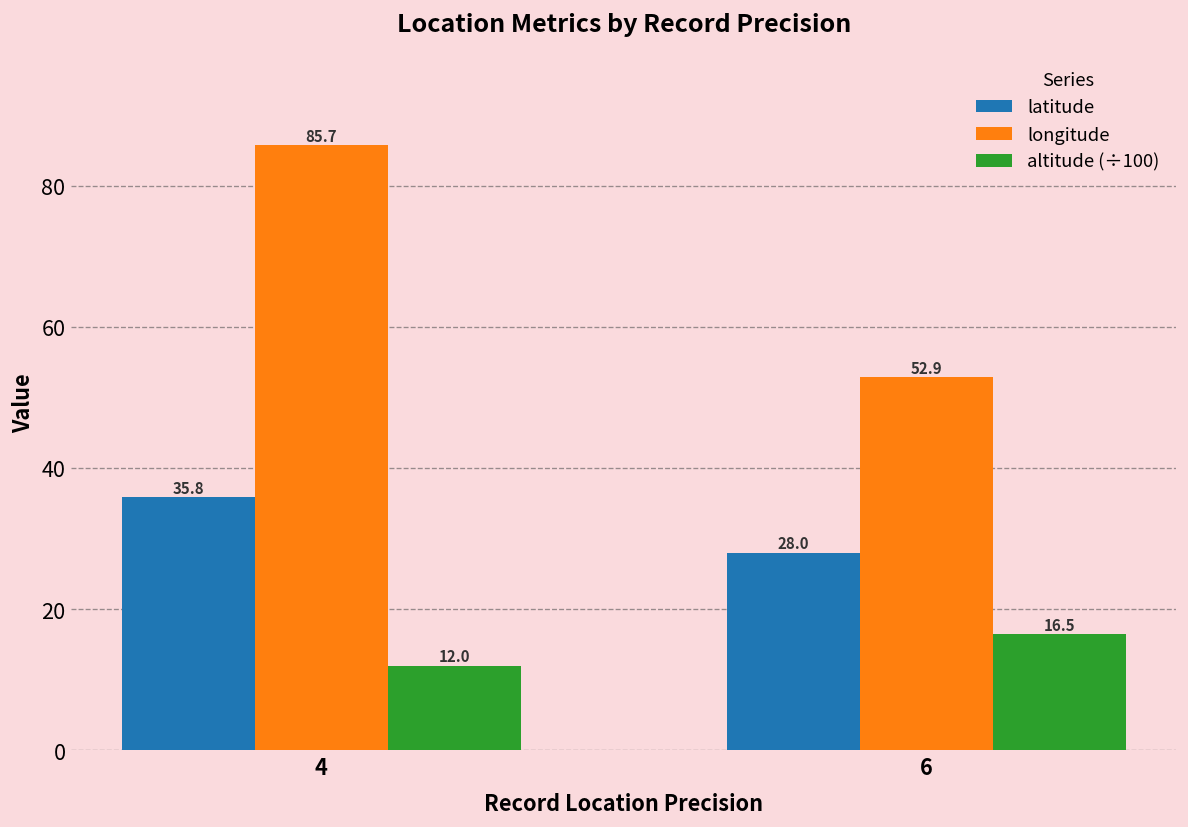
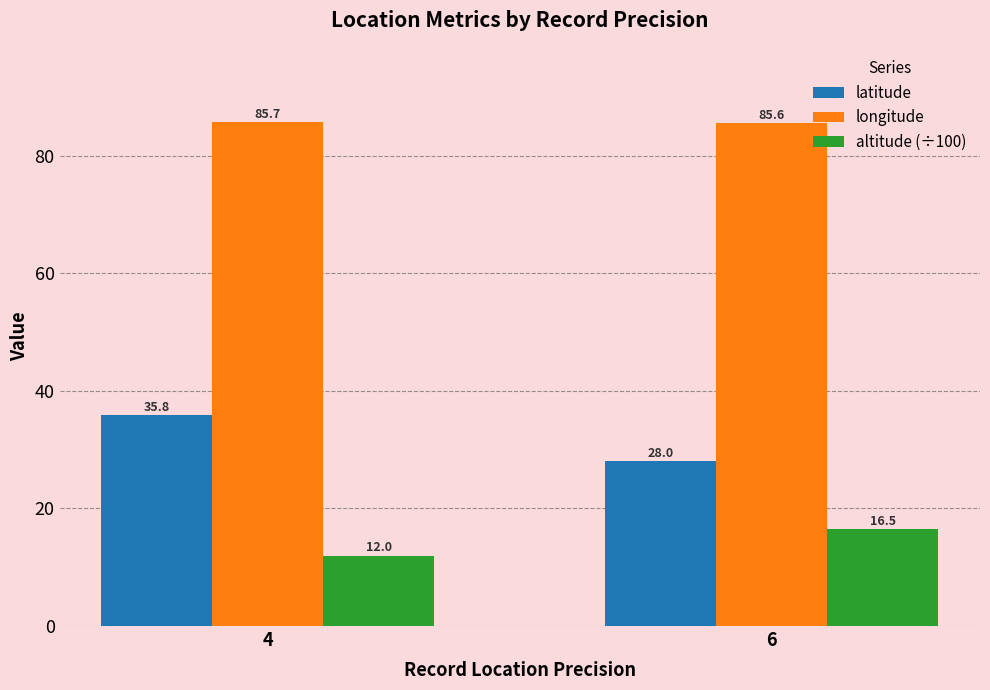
longitude, 6: 52.9 -> 85.6
